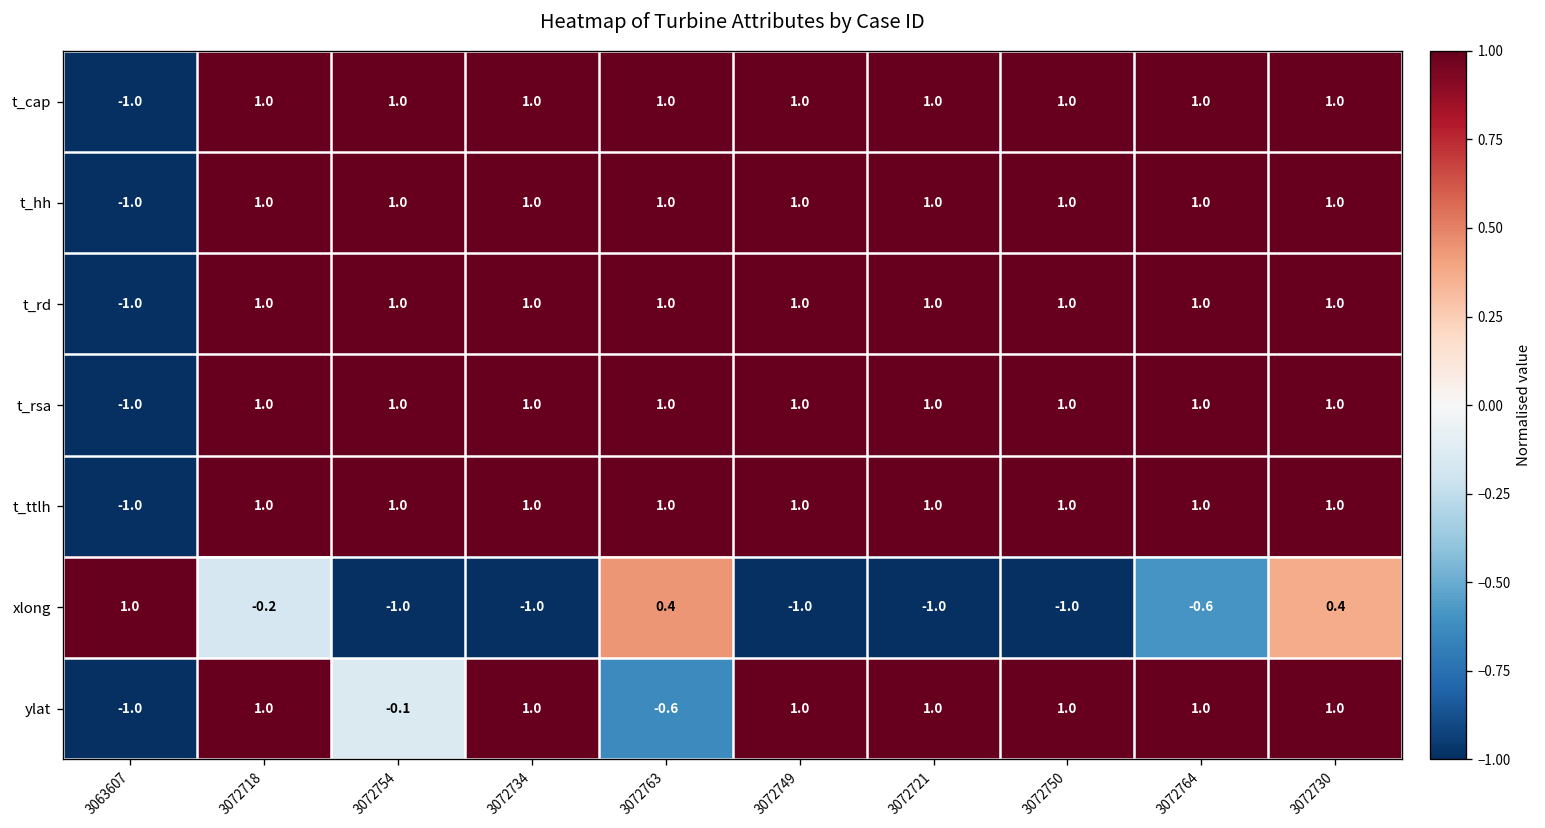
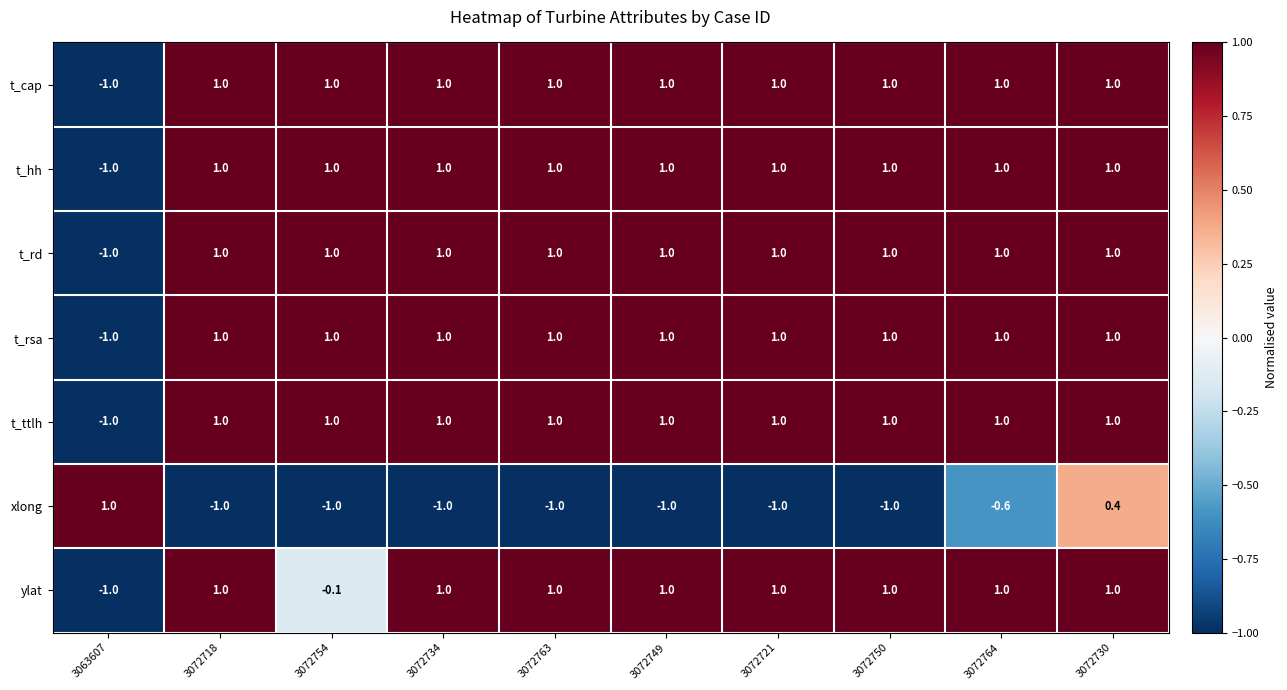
xlong, 3072718: -0.2 -> -1.0
xlong, 3072763: 0.4 -> -1.0
ylat, 3072763: -0.6 -> 1.0
